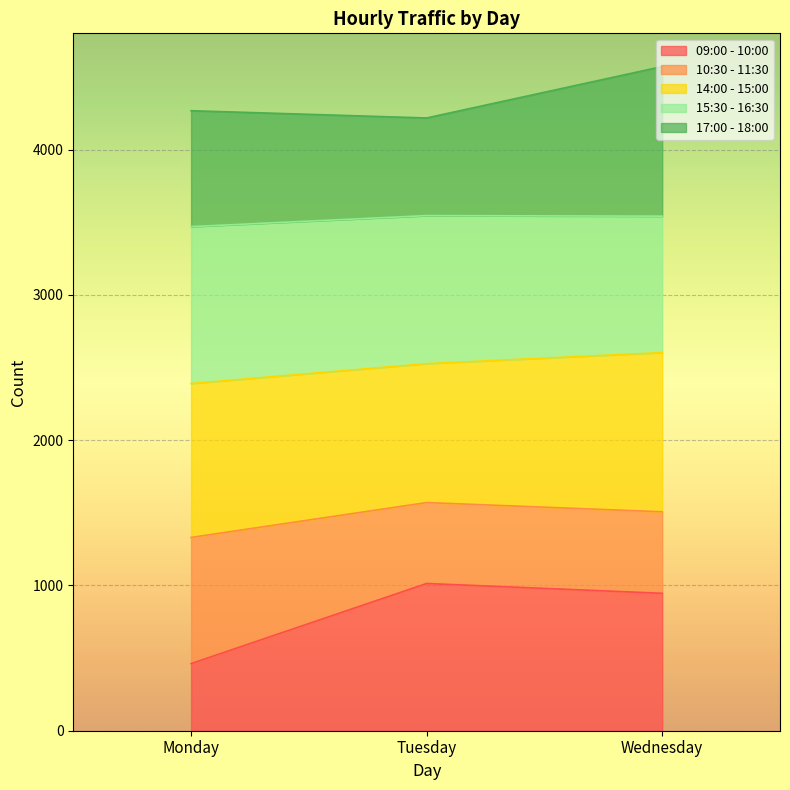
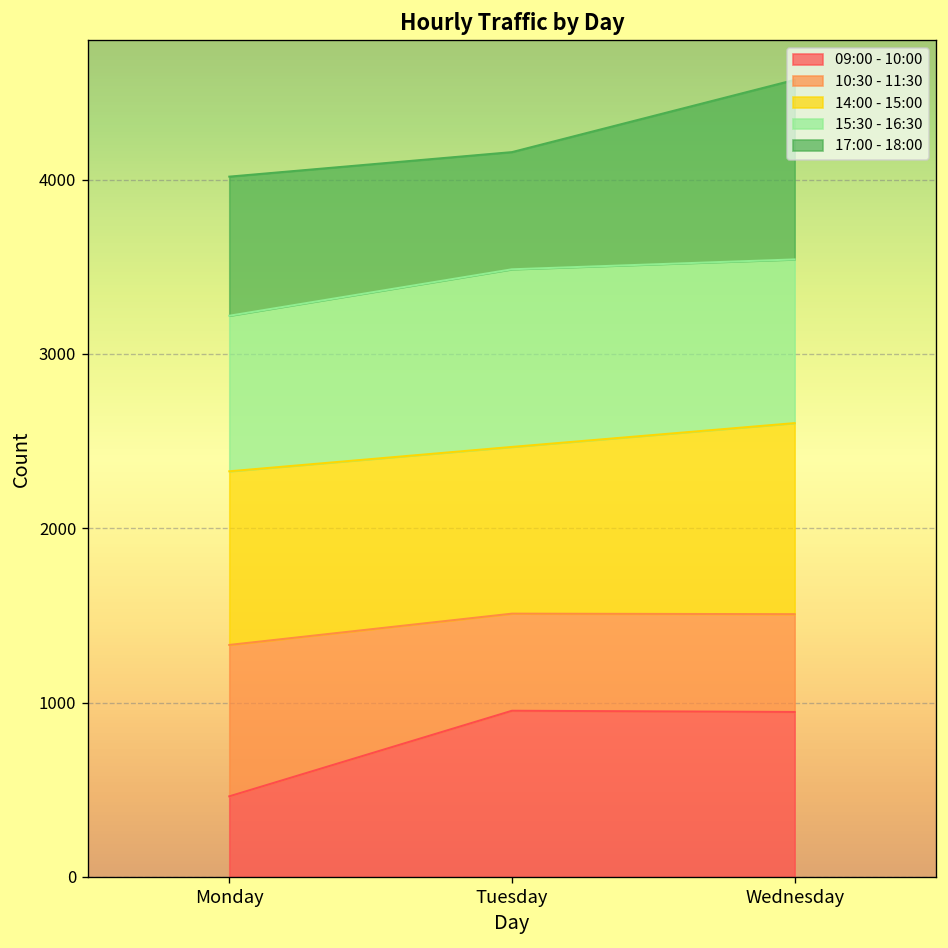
14:00 - 15:00, Monday: 1060 -> 1000
15:30 - 16:30, Monday: 1080 -> 890
09:00 - 10:00, Tuesday: 1010 -> 950
